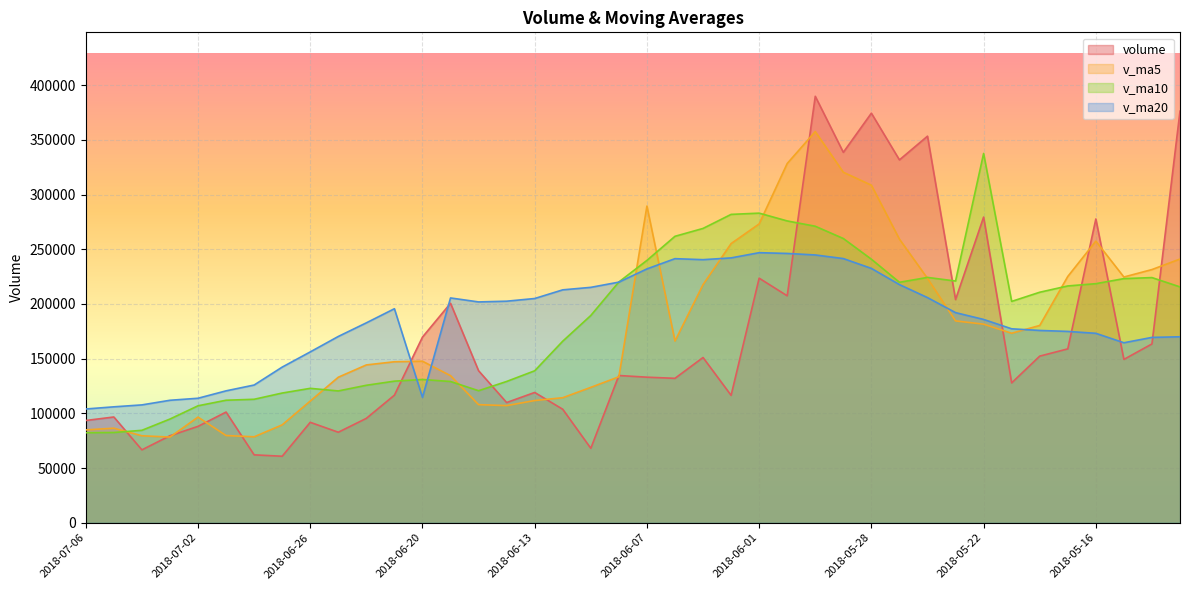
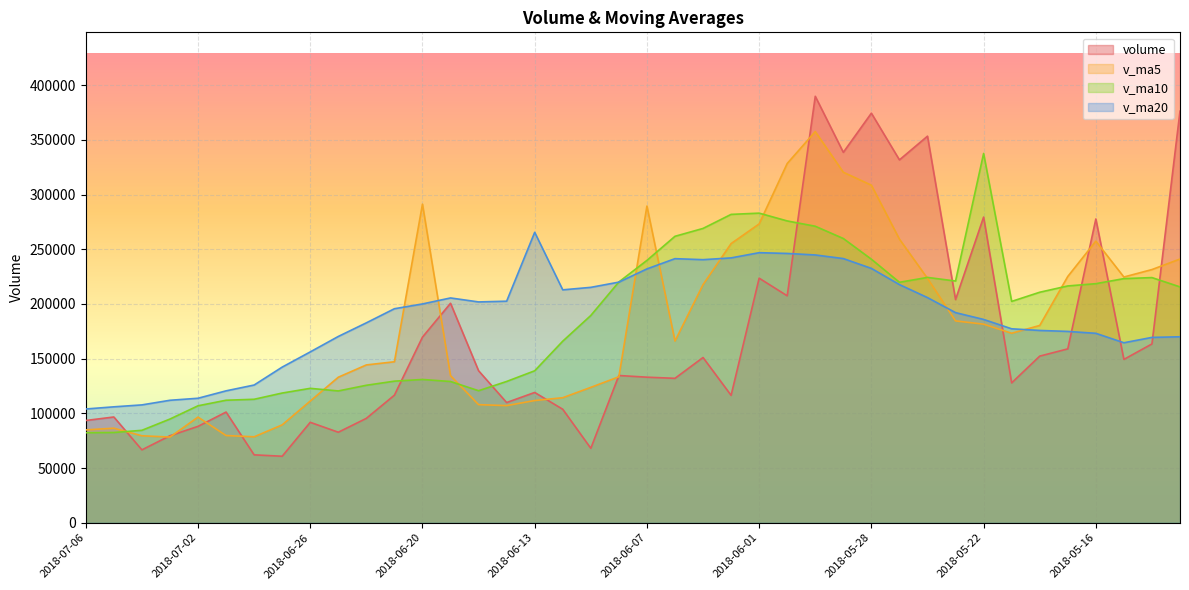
v_ma5, 2018-06-20: 148000 -> 291000
v_ma20, 2018-06-20: 115000 -> 200000
v_ma20, 2018-06-13: 205000 -> 265000
